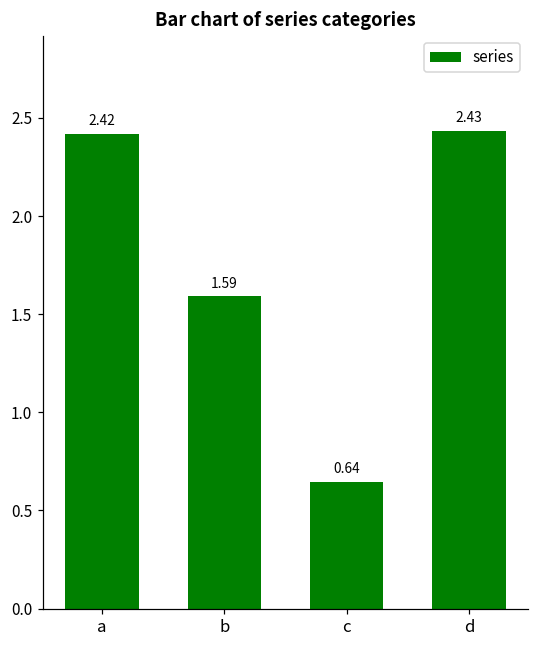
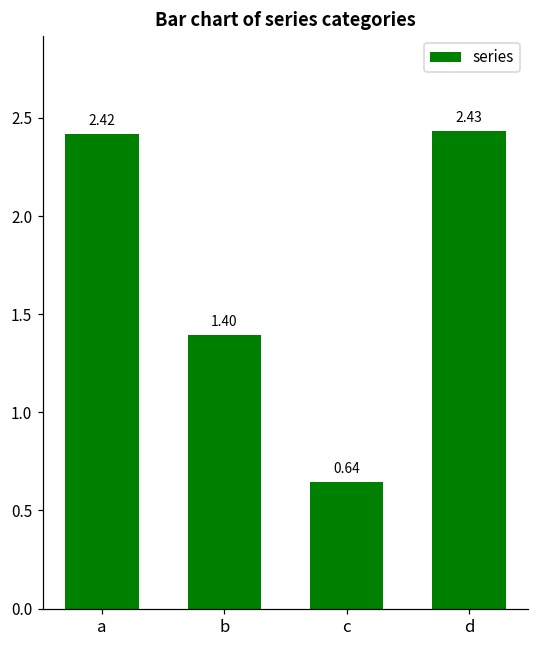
b: 1.59 -> 1.40
